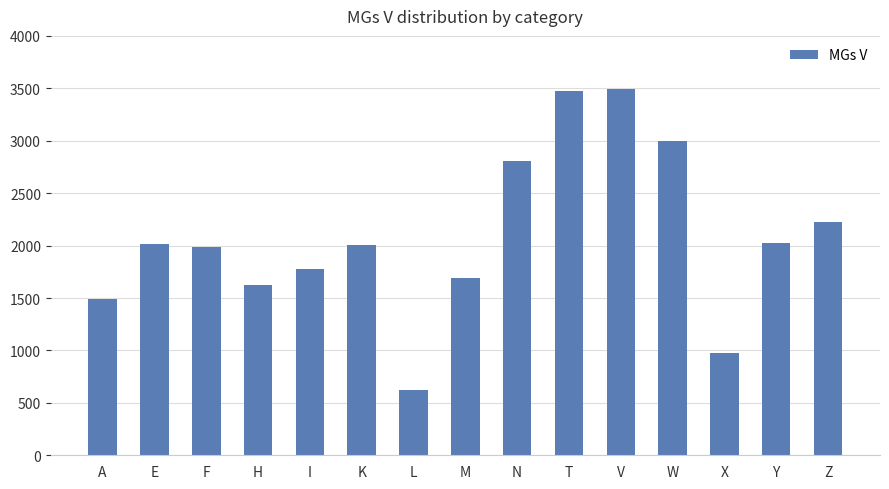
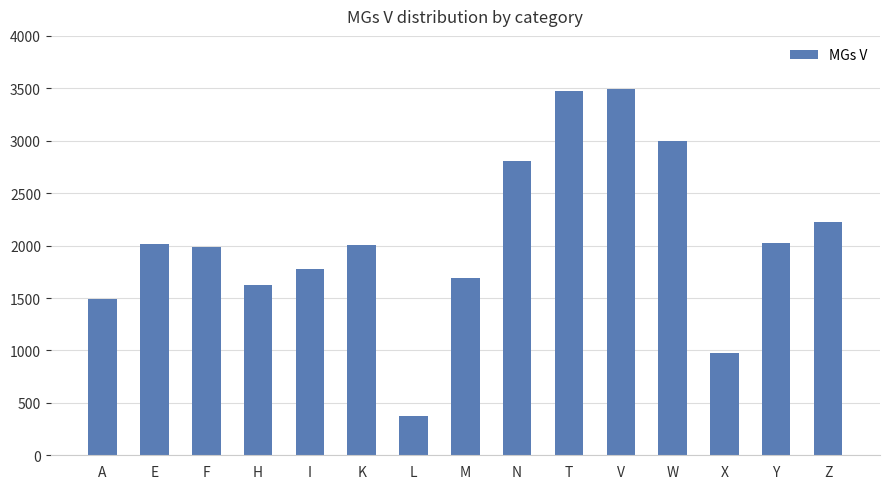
L: 620 -> 370
